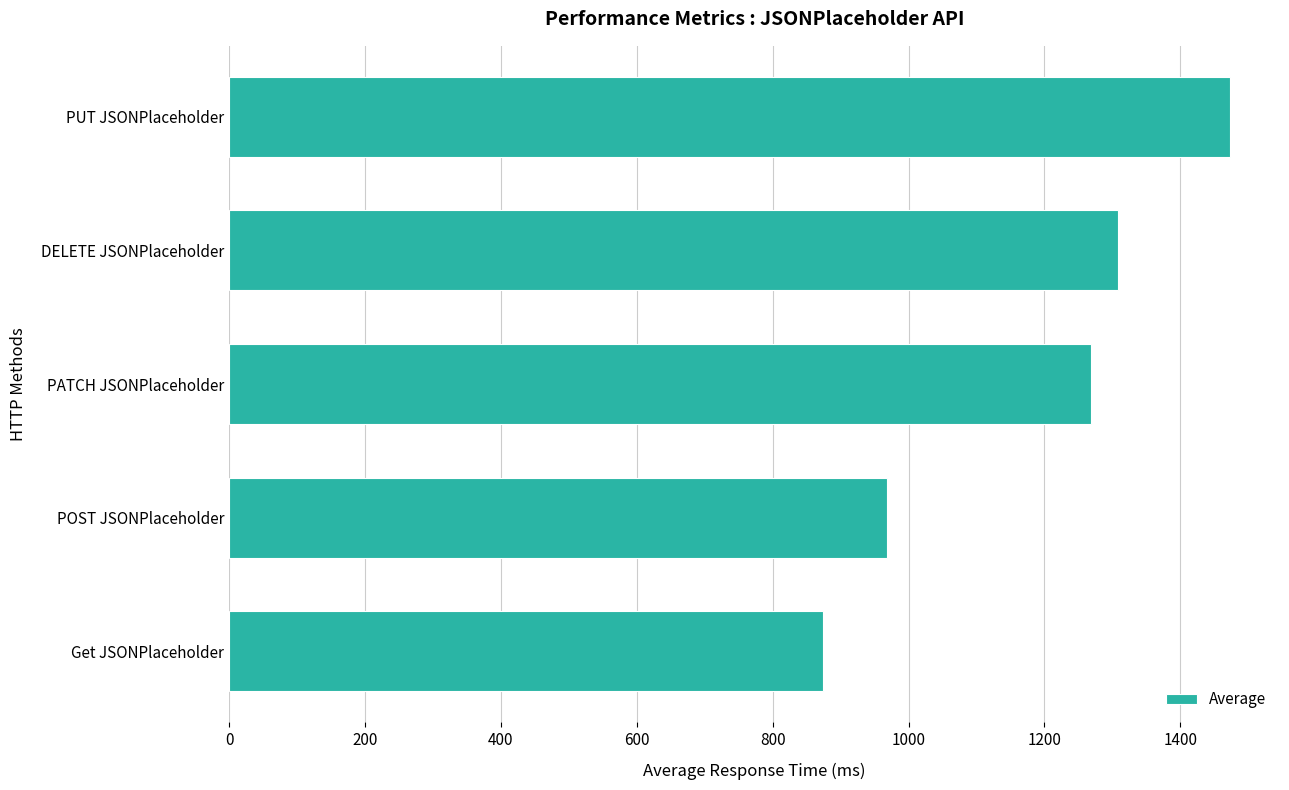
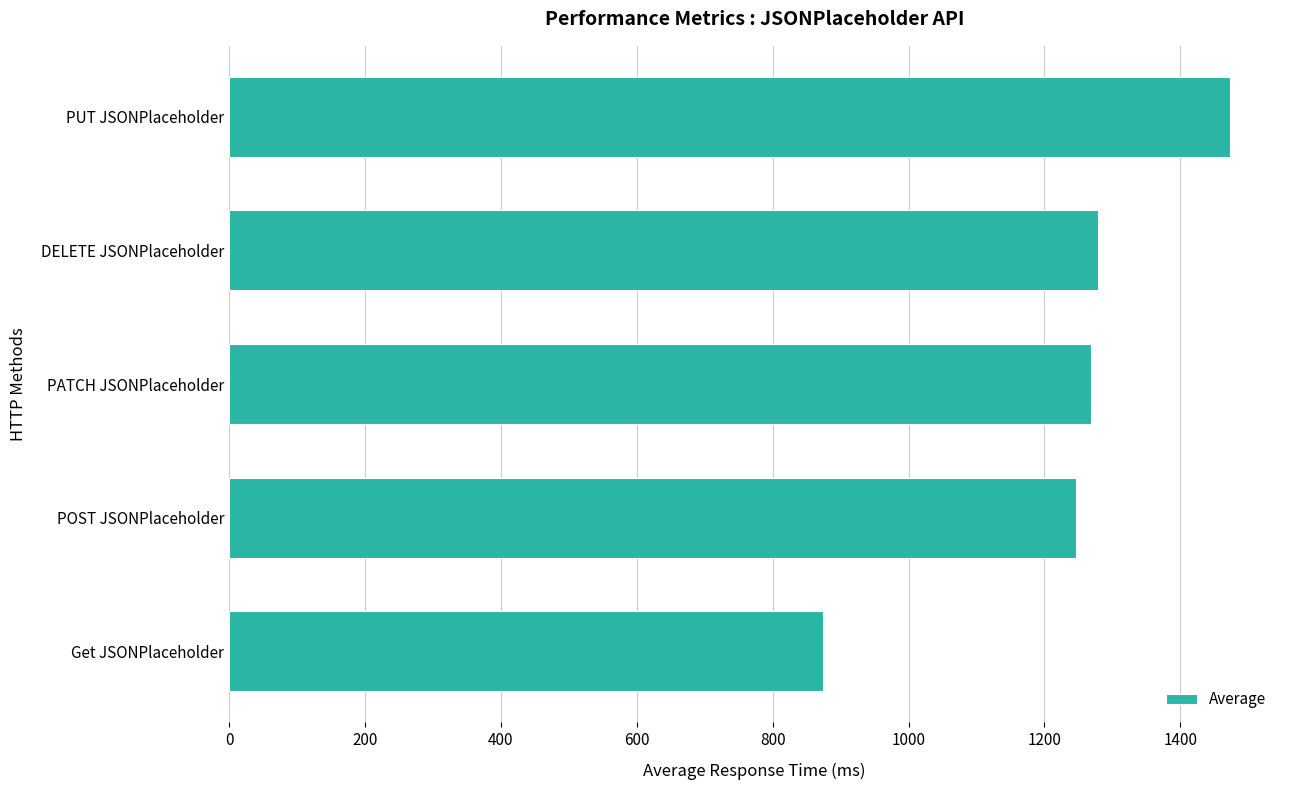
DELETE JSONPlaceholder: 1310 -> 1280
POST JSONPlaceholder: 970 -> 1250
